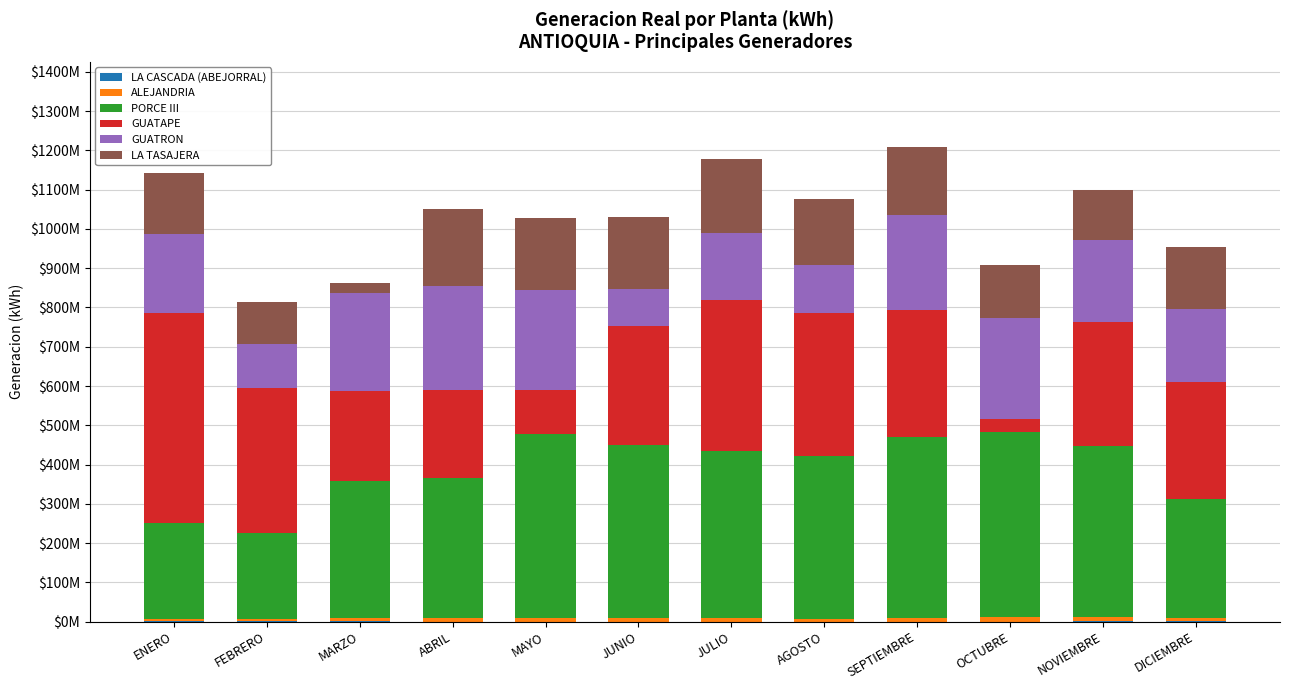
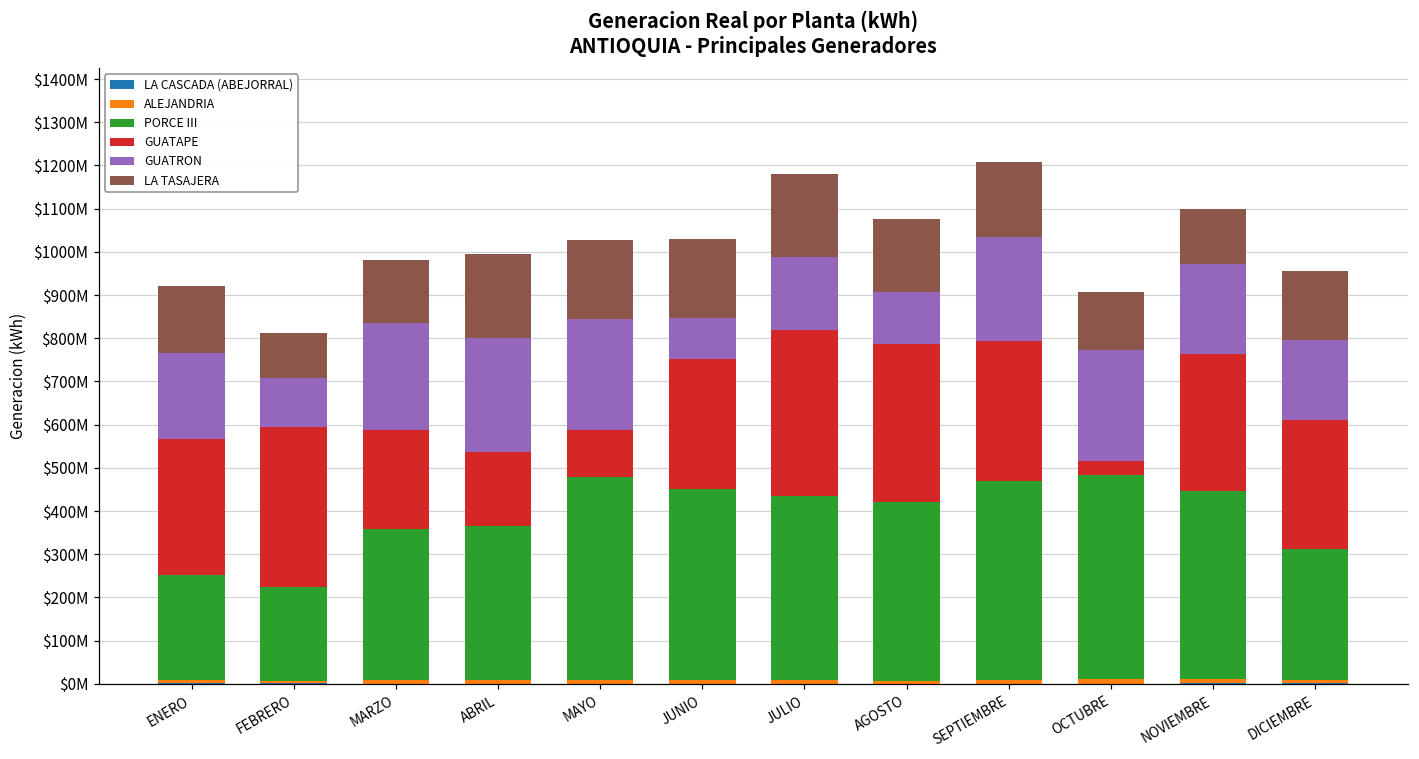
GUATAPE, ENERO: $530000000 -> $310000000
LA TASAJERA, MARZO: $30000000 -> $150000000
GUATAPE, ABRIL: $230000000 -> $170000000
